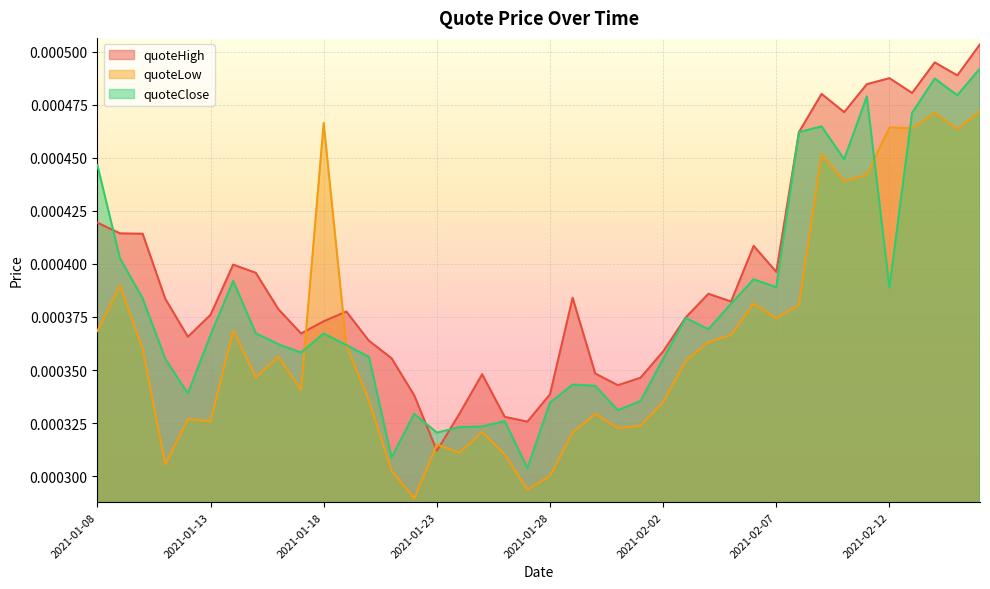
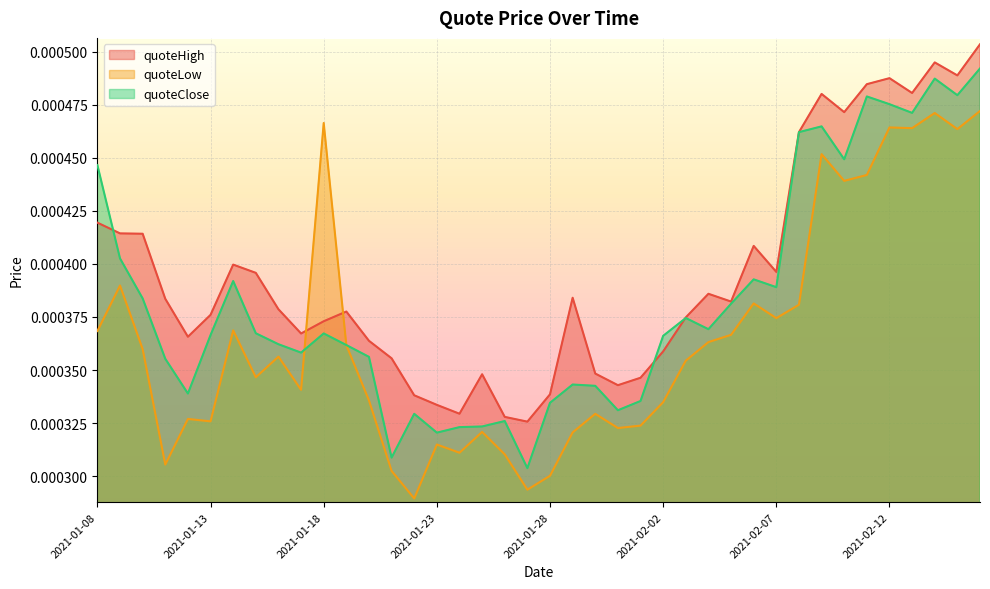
quoteHigh, 2021-01-23: 0.000312 -> 0.000334
quoteClose, 2021-02-02: 0.000355 -> 0.000366
quoteClose, 2021-02-12: 0.000389 -> 0.000475
